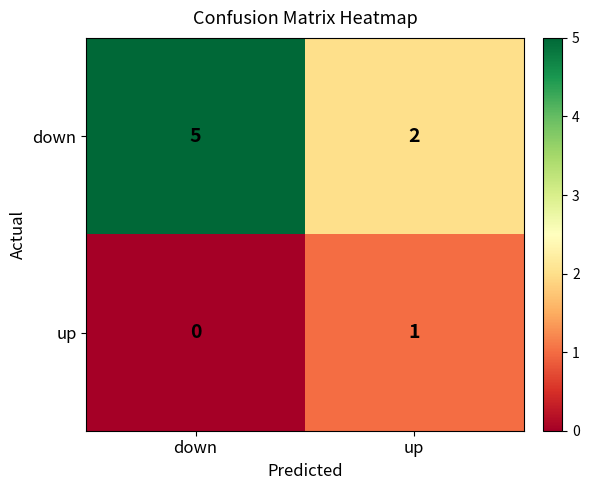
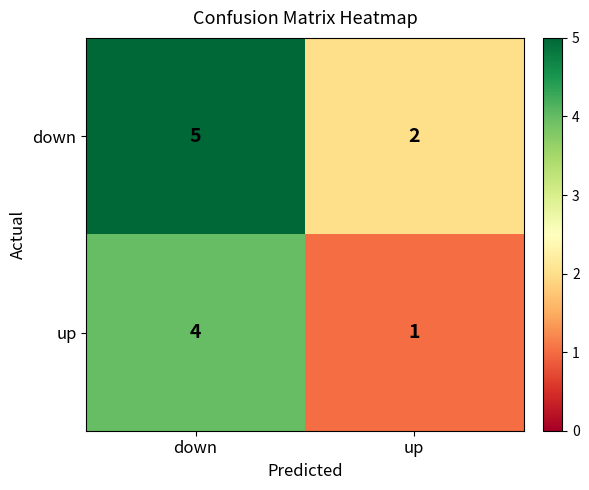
up, down: 0 -> 4
